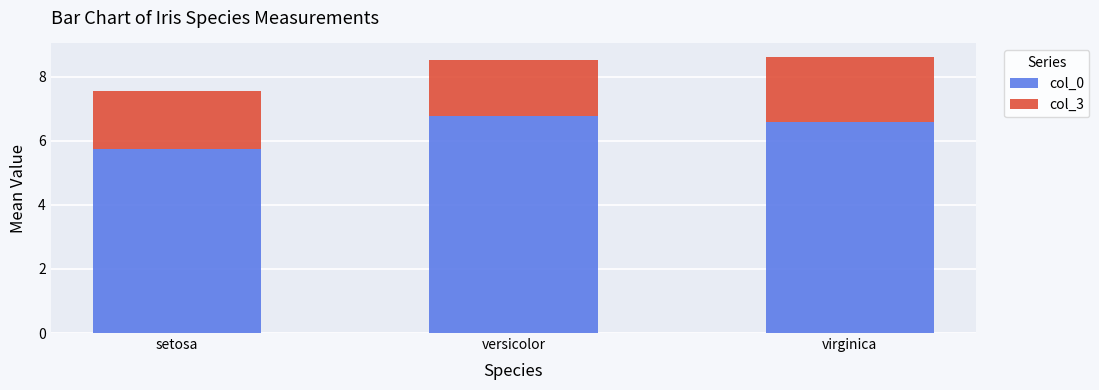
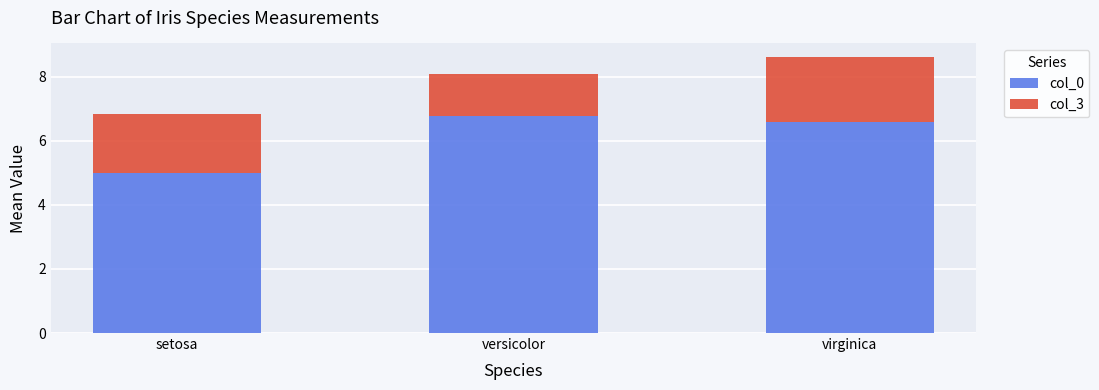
col_0, setosa: 5.7 -> 5.0
col_3, versicolor: 1.8 -> 1.3
